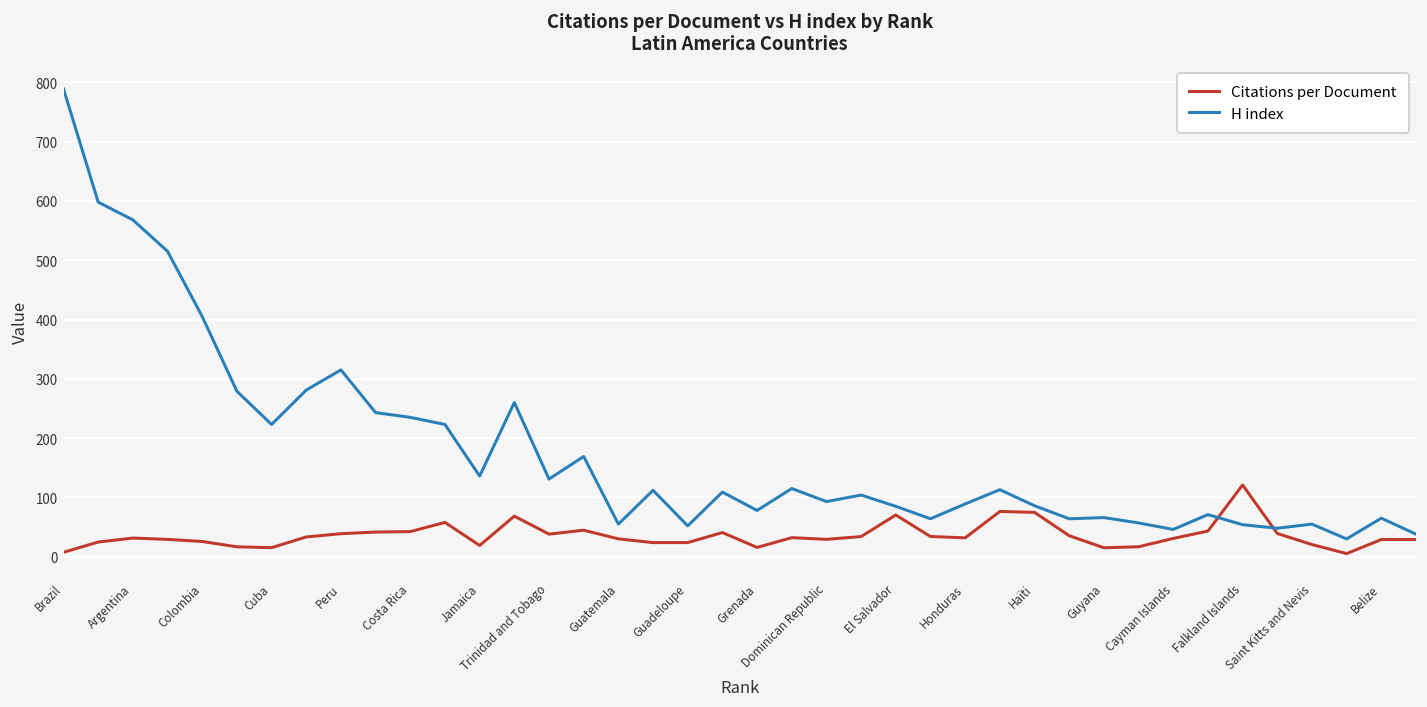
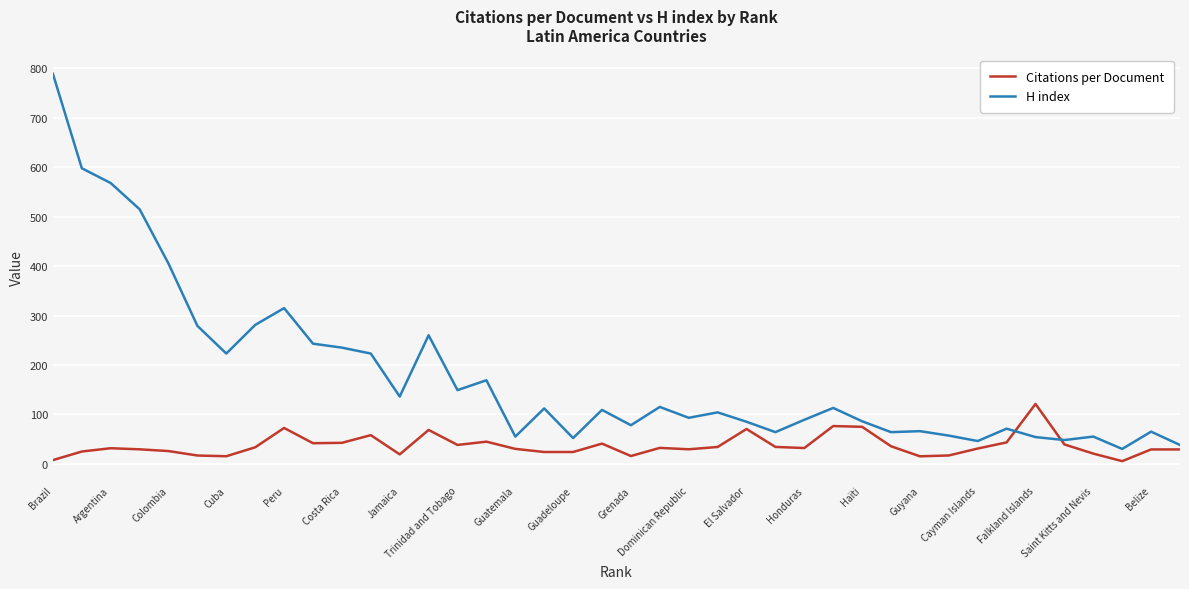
Citations per Document, Peru: 40 -> 70
H index, Trinidad and Tobago: 130 -> 150
